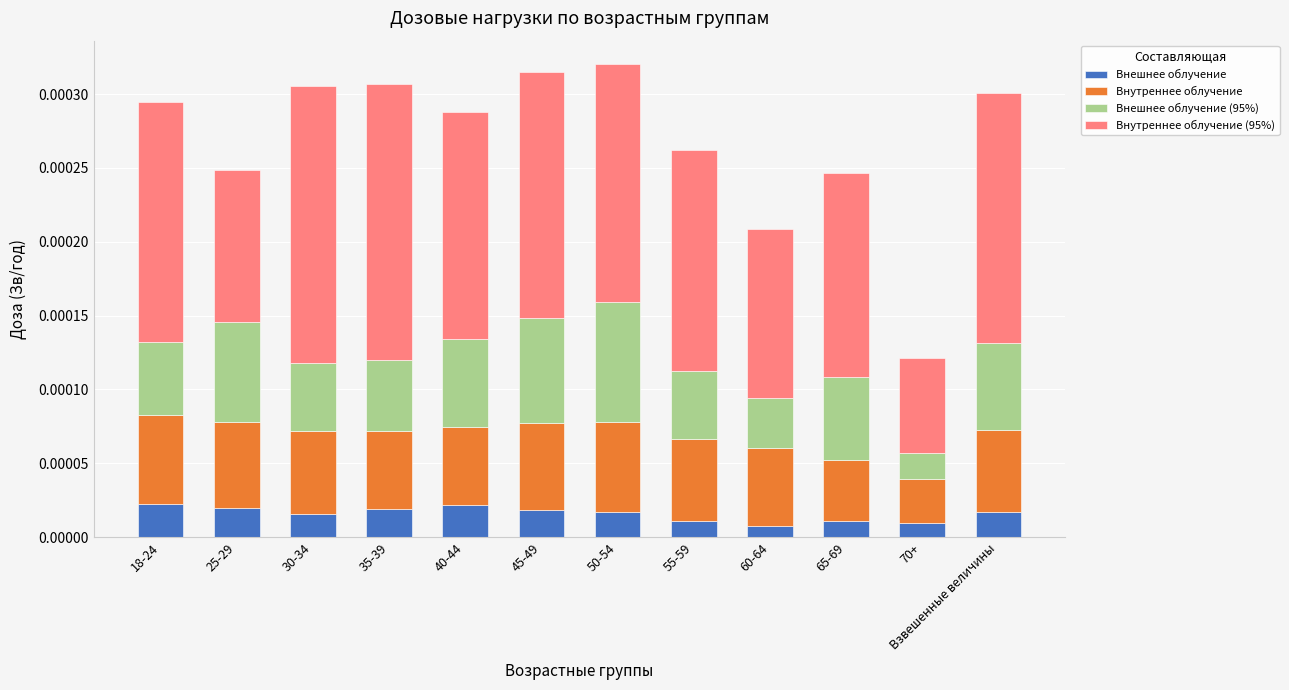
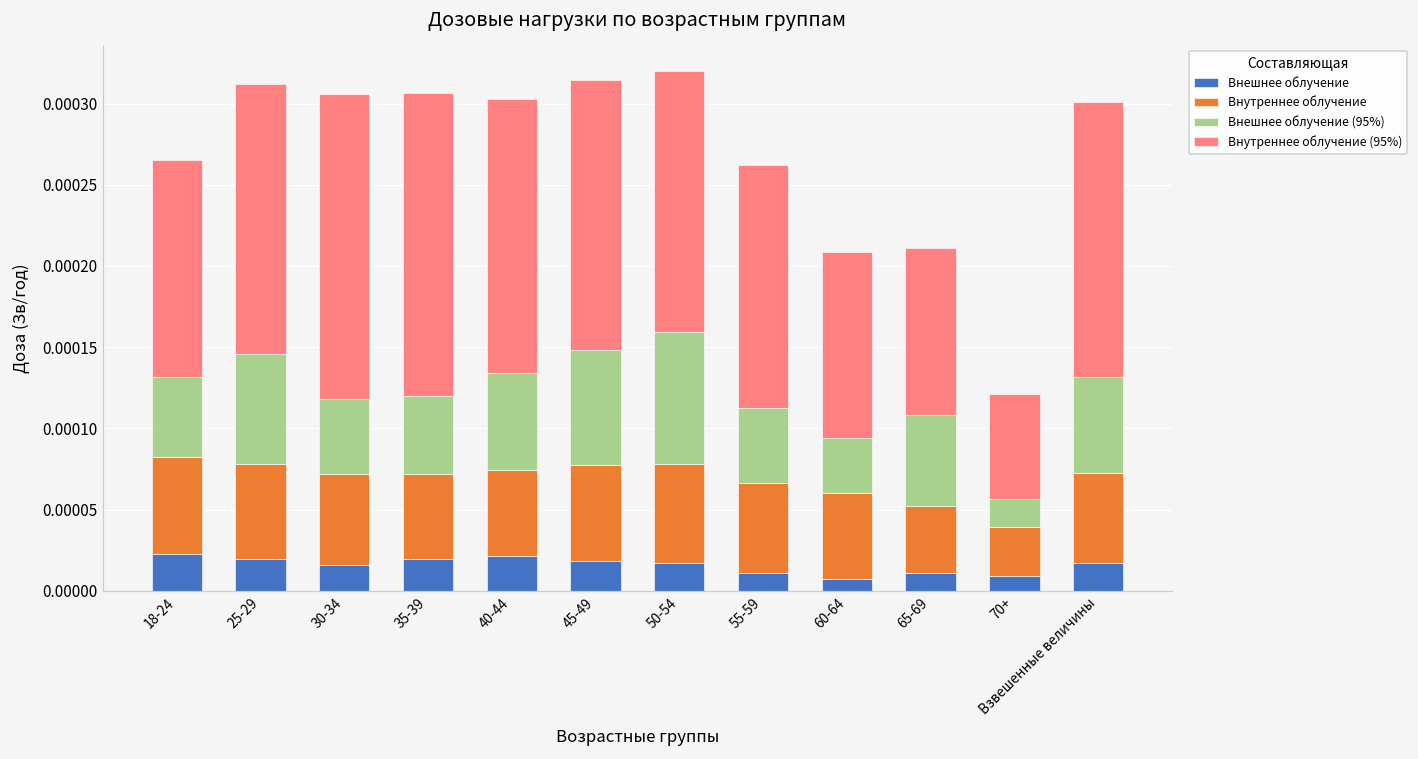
Внутреннее облучение (95%), 18-24: 0.000163 -> 0.000134
Внутреннее облучение (95%), 25-29: 0.000103 -> 0.000166
Внутреннее облучение (95%), 40-44: 0.000154 -> 0.000169
Внутреннее облучение (95%), 65-69: 0.000139 -> 0.000103
